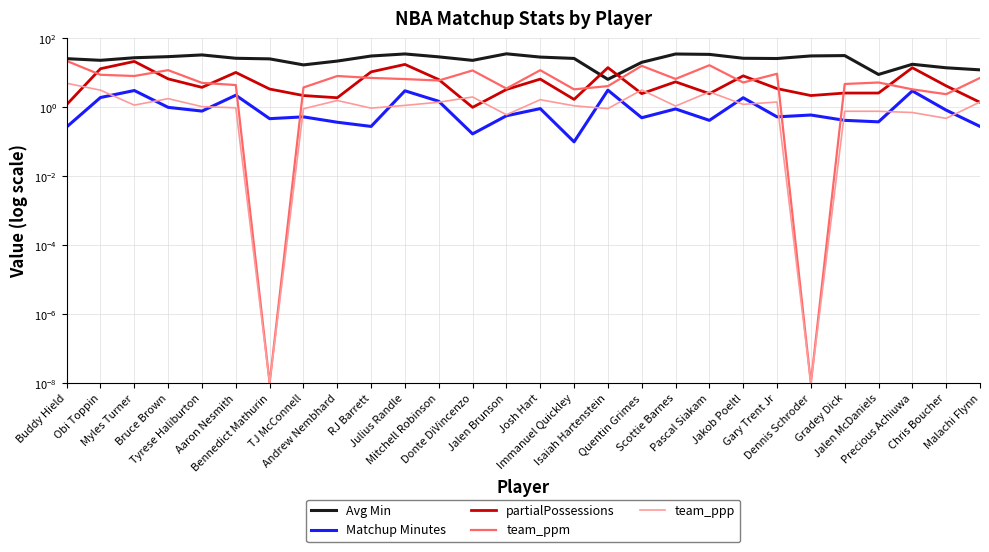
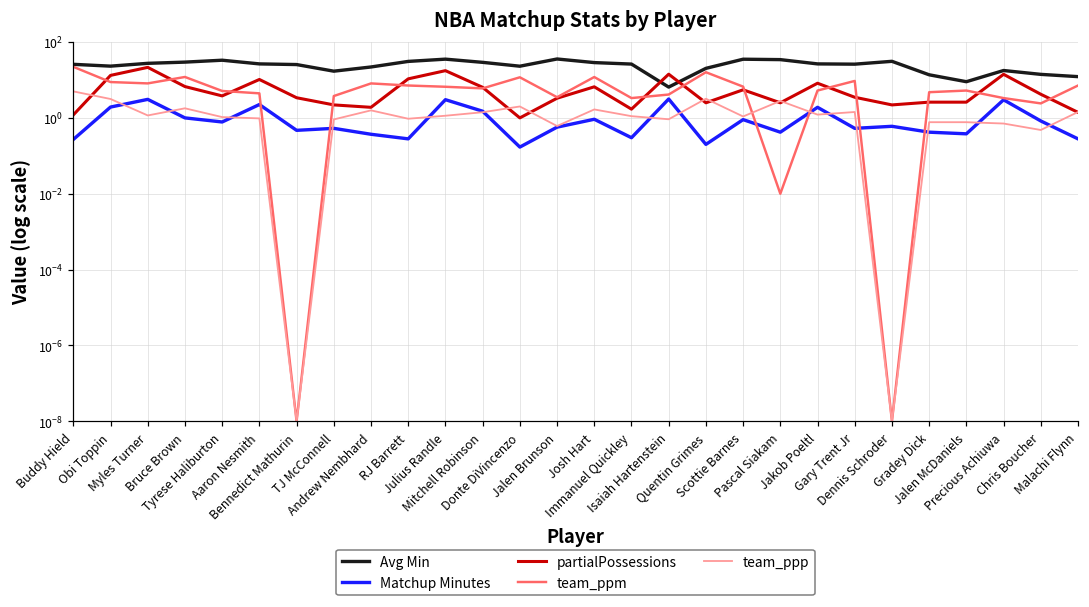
Matchup Minutes, Immanuel Quickley: 0.1 -> 0.3
Matchup Minutes, Quentin Grimes: 0.5 -> 0.2
team_ppm, Pascal Siakam: 20 -> 0.010
Avg Min, Gradey Dick: 30 -> 14
